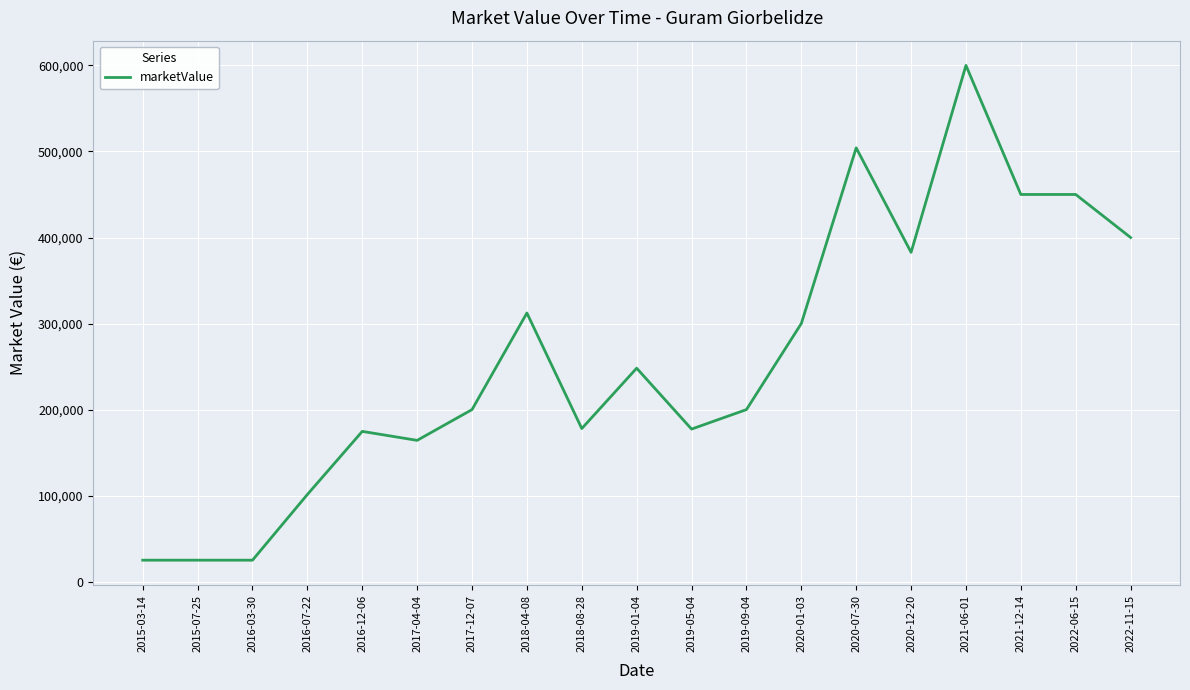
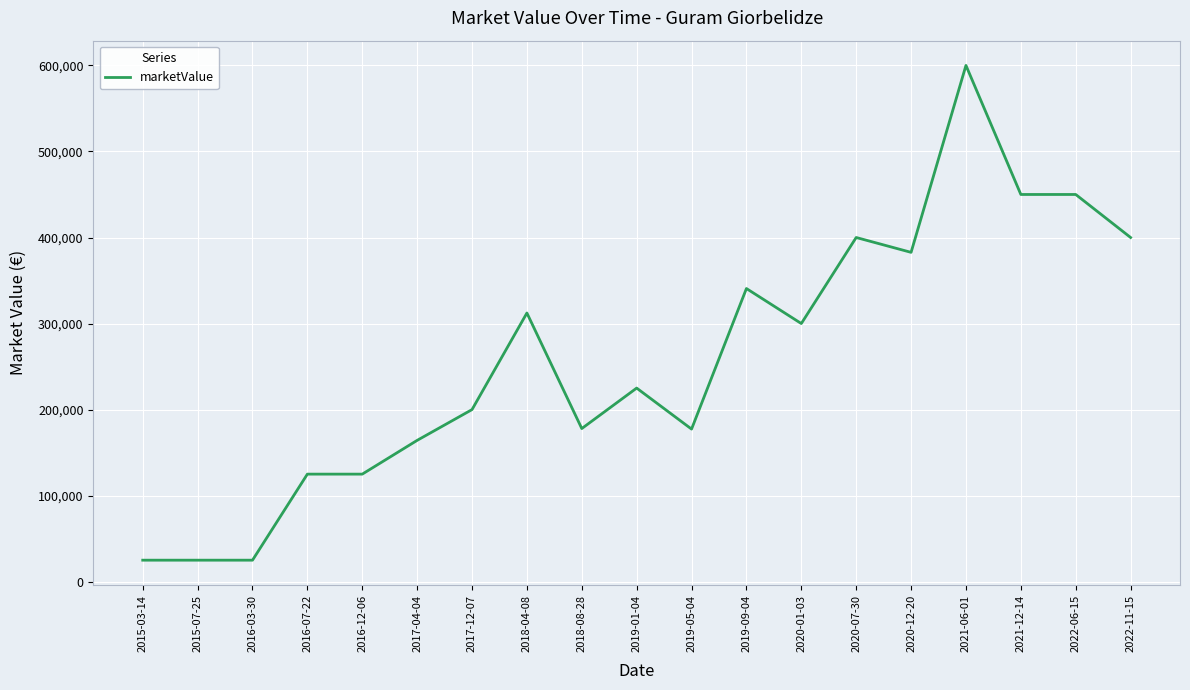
2016-07-22: 100,000 -> 130,000
2016-12-06: 170,000 -> 130,000
2019-01-04: 250,000 -> 230,000
2019-09-04: 200,000 -> 340,000
2020-07-30: 500,000 -> 400,000
